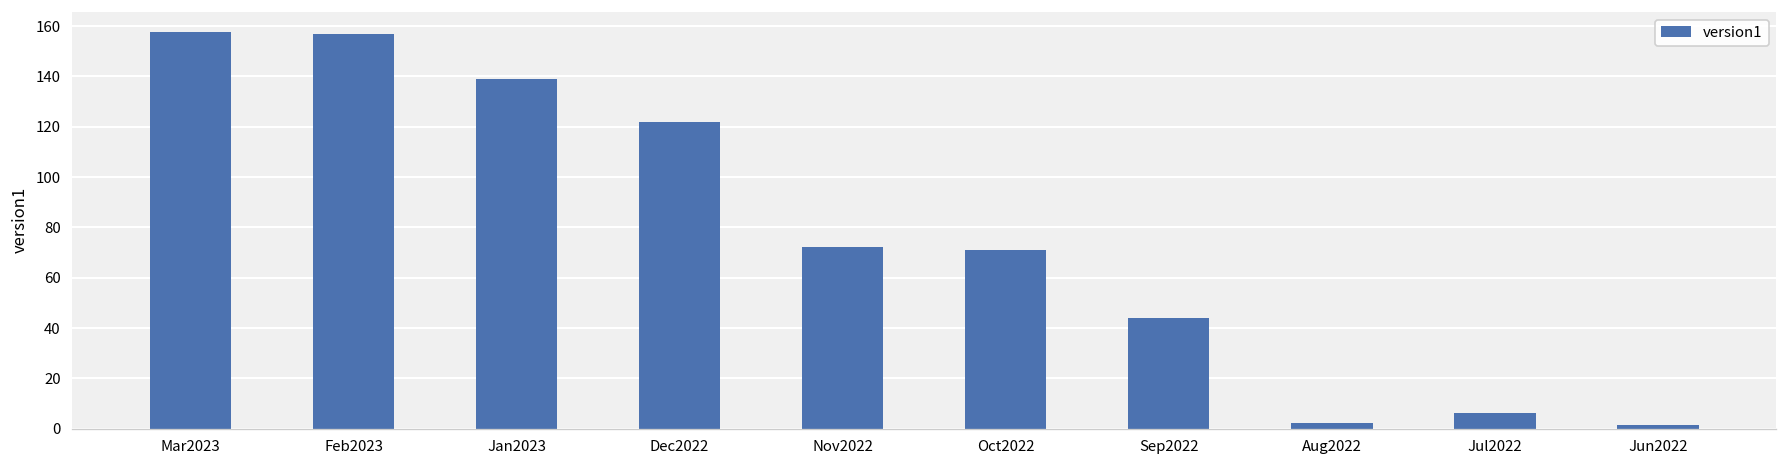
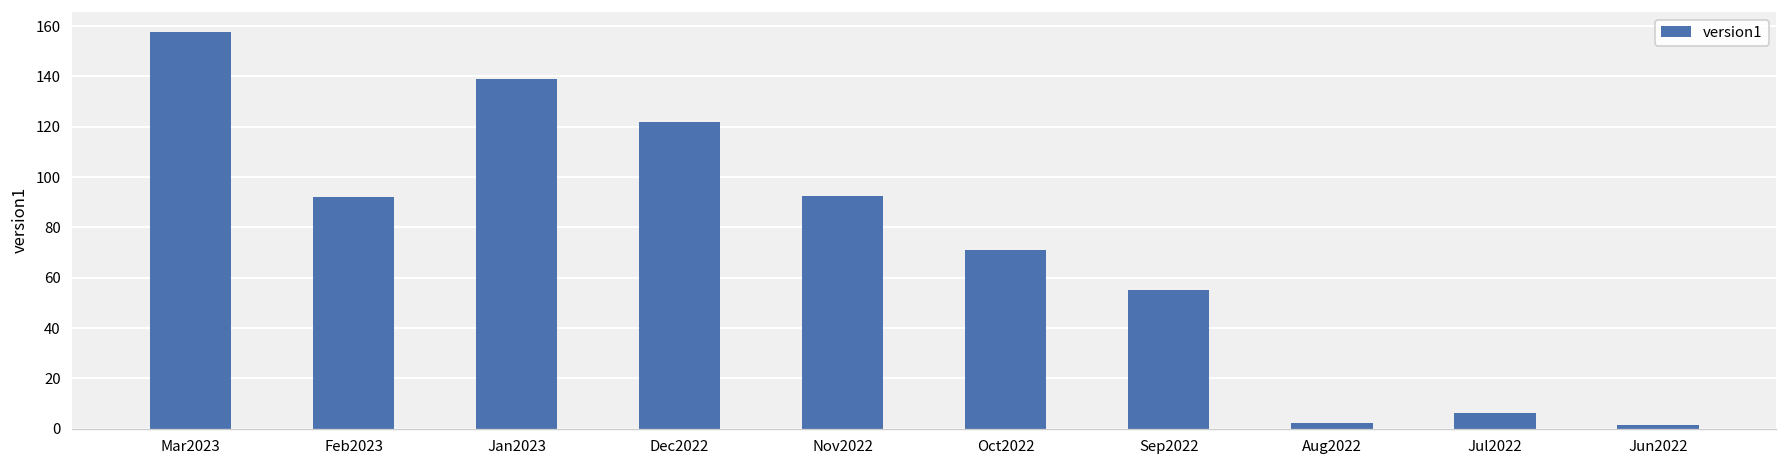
Feb2023: 157 -> 92
Nov2022: 72 -> 93
Sep2022: 44 -> 55
